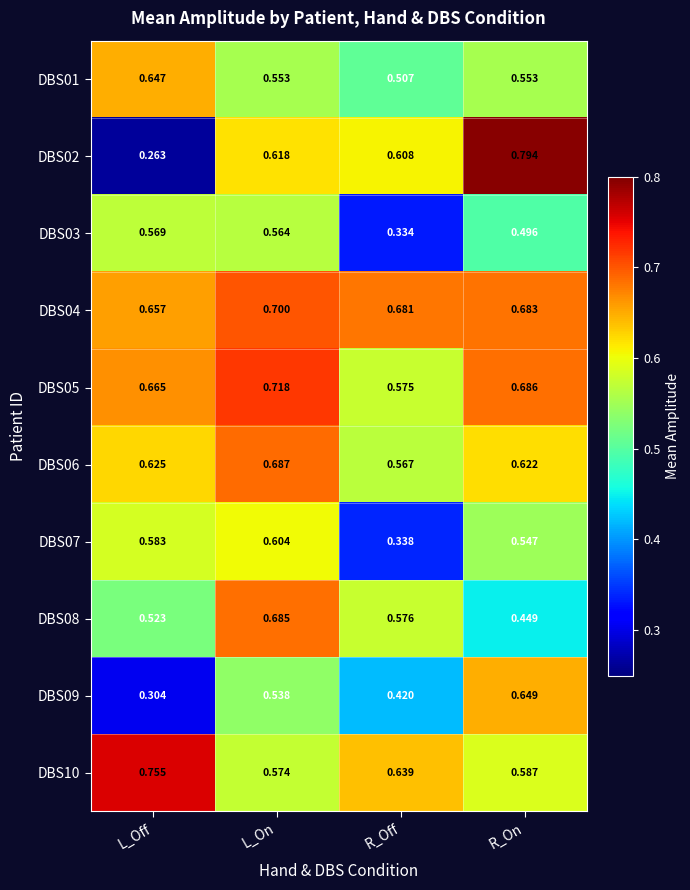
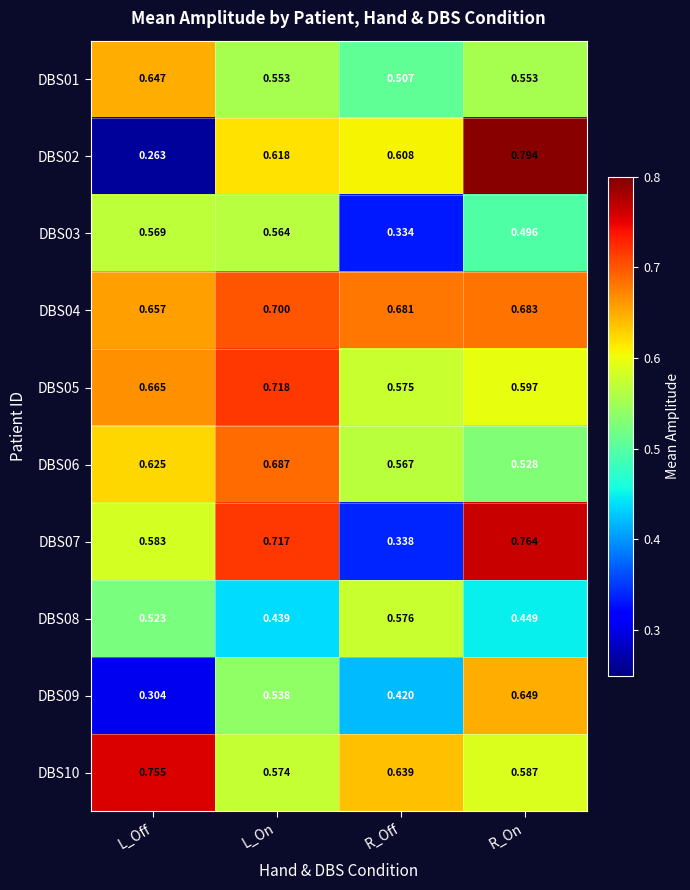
DBS05, R_On: 0.686 -> 0.597
DBS06, R_On: 0.622 -> 0.528
DBS07, L_On: 0.604 -> 0.717
DBS07, R_On: 0.547 -> 0.764
DBS08, L_On: 0.685 -> 0.439
